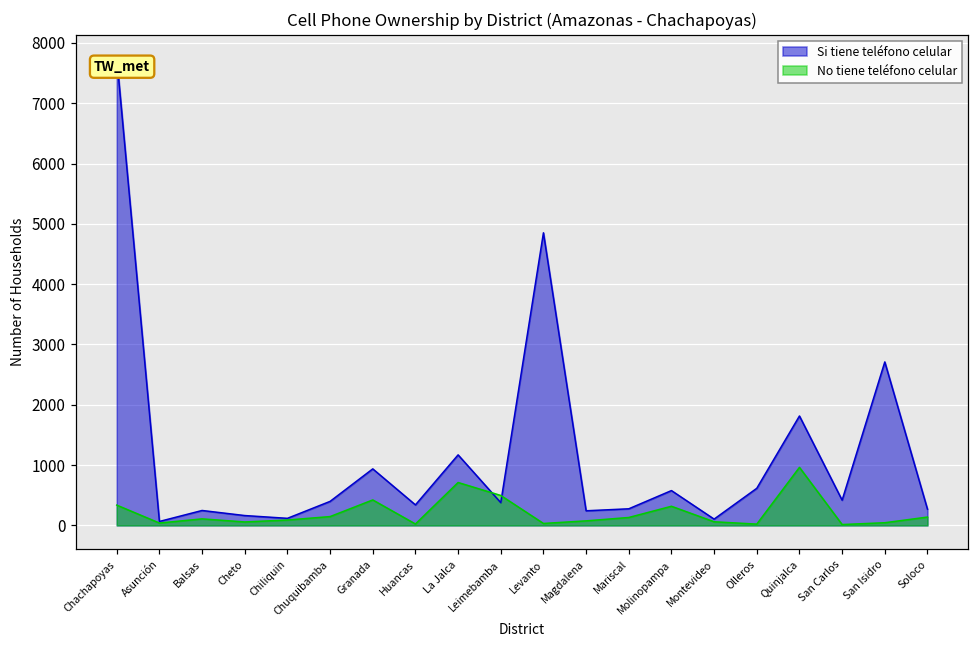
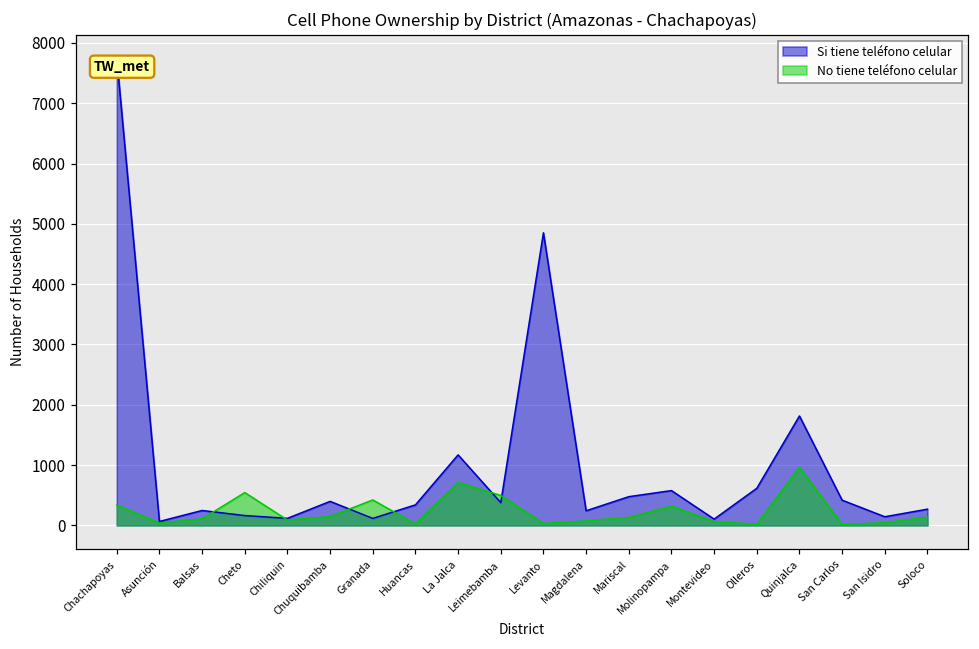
No tiene teléfono celular, Cheto: 100 -> 500
Si tiene teléfono celular, Granada: 900 -> 100
Si tiene teléfono celular, Mariscal: 300 -> 500
Si tiene teléfono celular, San Isidro: 2700 -> 100
